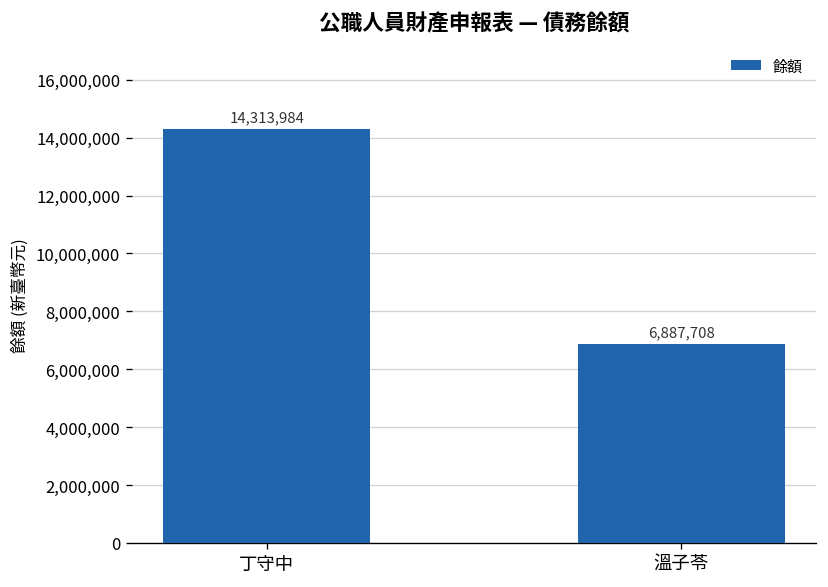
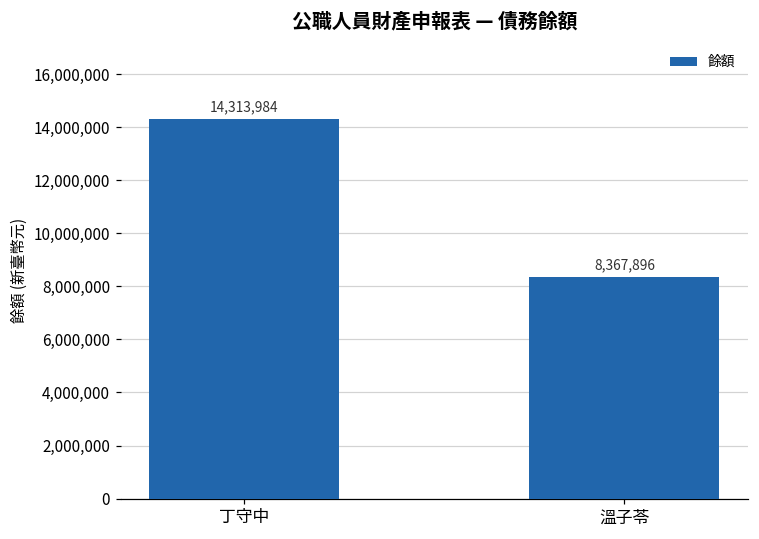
溫子苓: 6,887,708 -> 8,367,896
